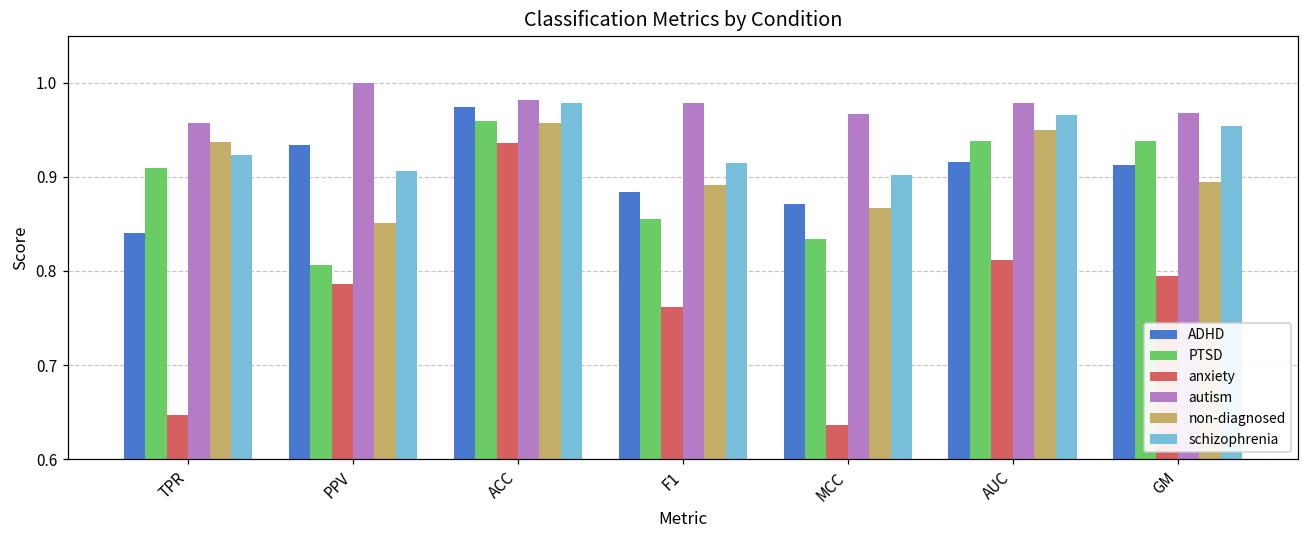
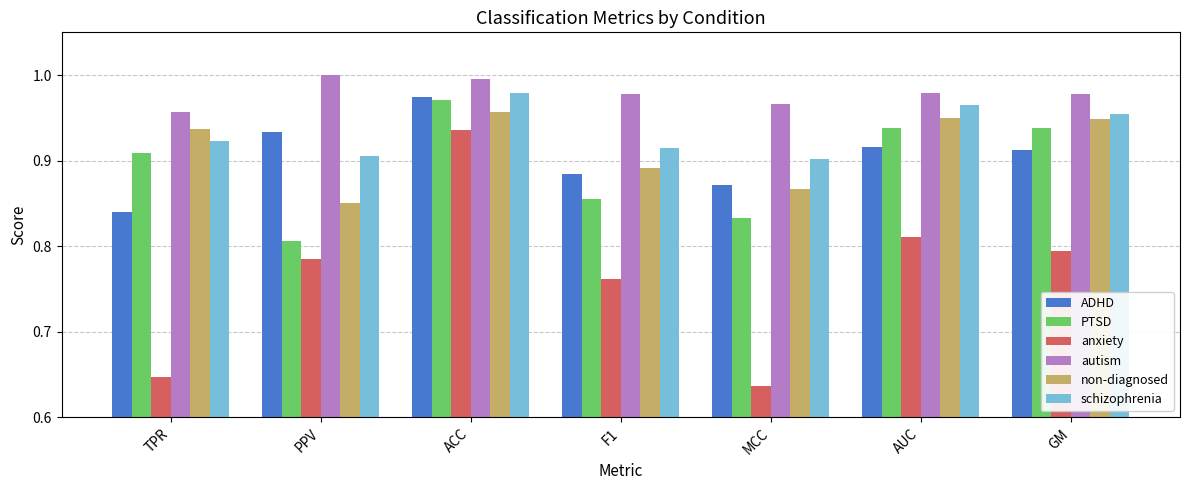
PTSD, ACC: 0.96 -> 0.97
autism, ACC: 0.98 -> 1.00
autism, GM: 0.97 -> 0.98
non-diagnosed, GM: 0.89 -> 0.95
